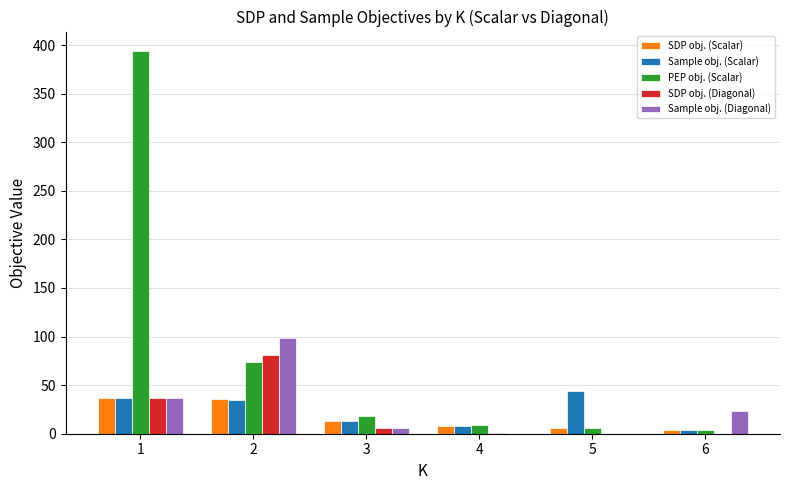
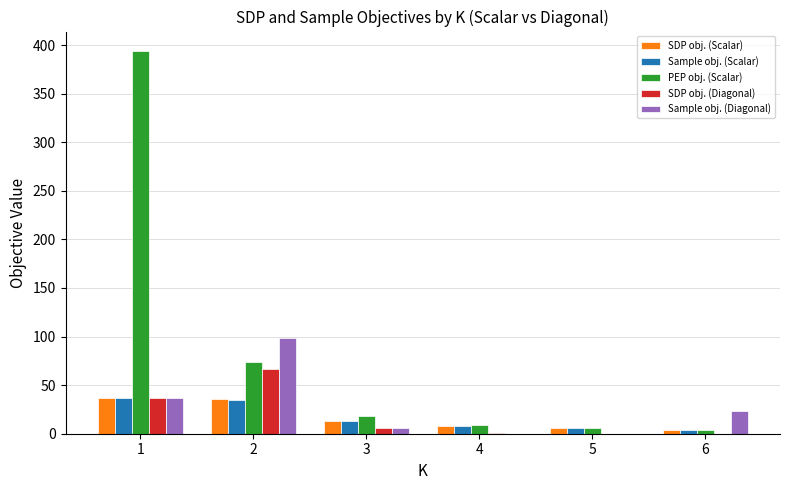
SDP obj. (Diagonal), 2: 80 -> 70
Sample obj. (Scalar), 5: 40 -> 10
